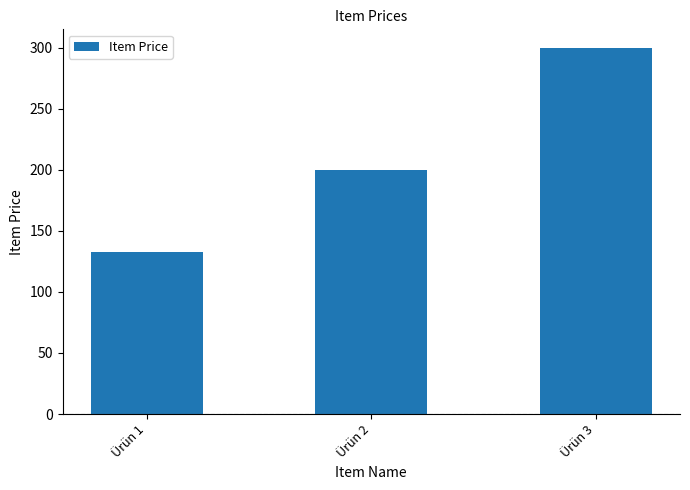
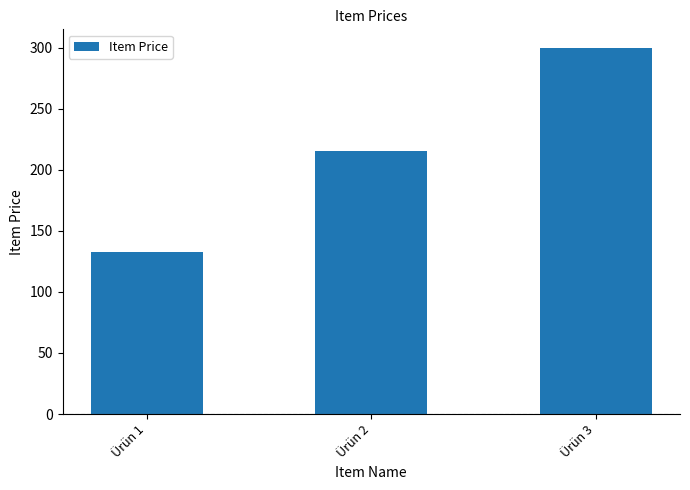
Ürün 2: 200 -> 215
